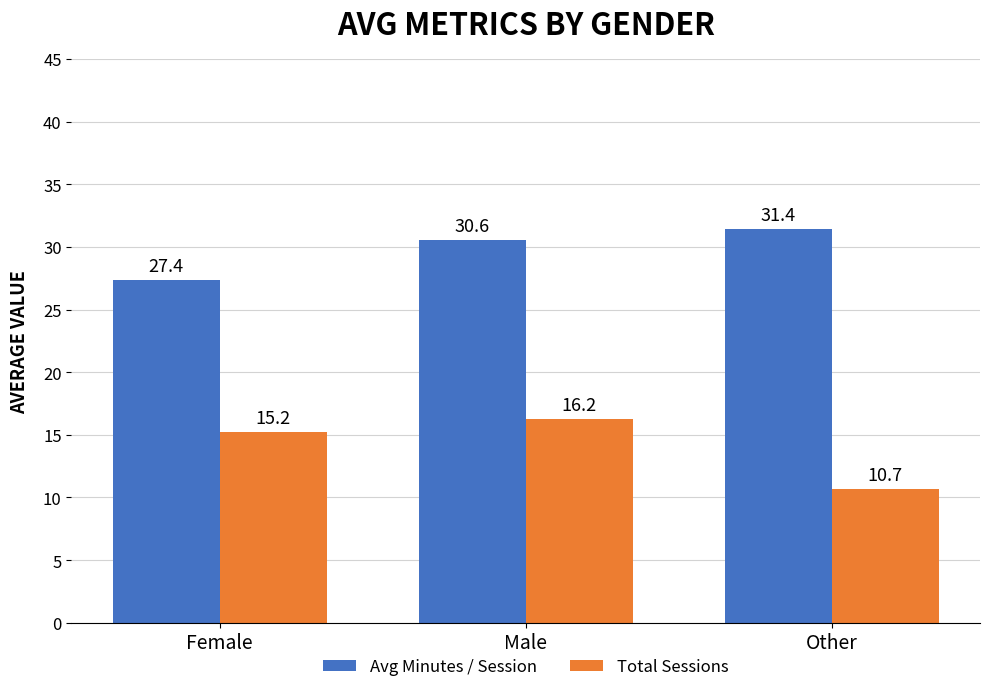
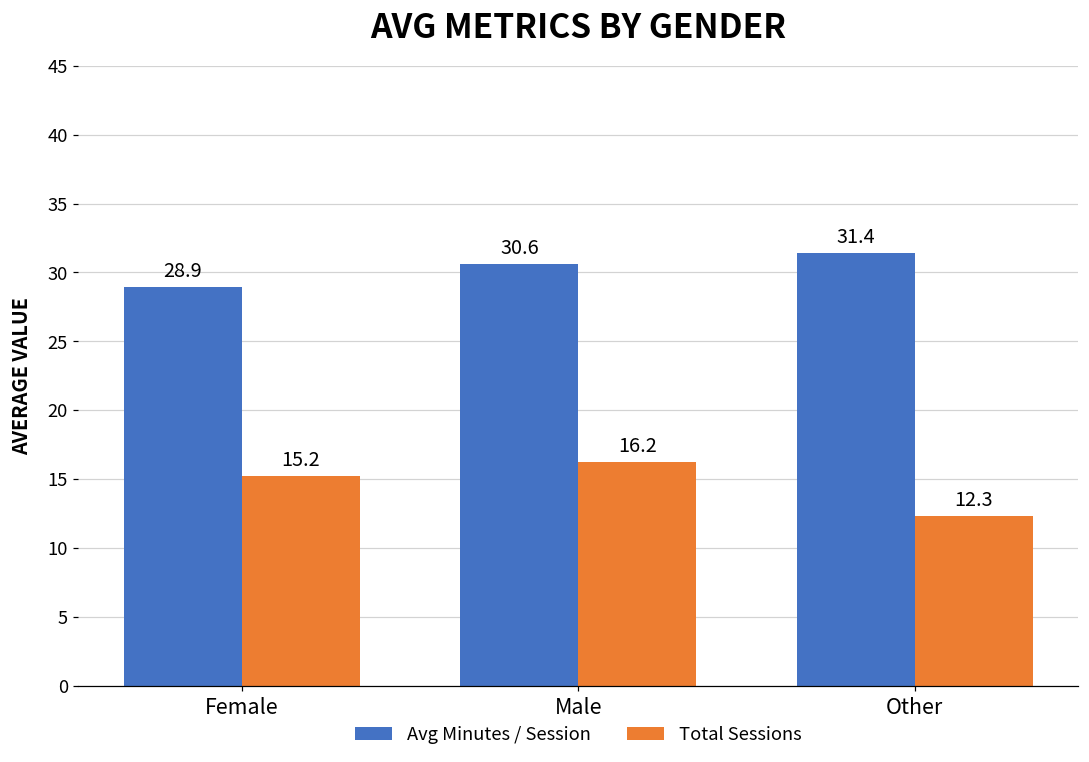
Avg Minutes / Session, Female: 27.4 -> 28.9
Total Sessions, Other: 10.7 -> 12.3
